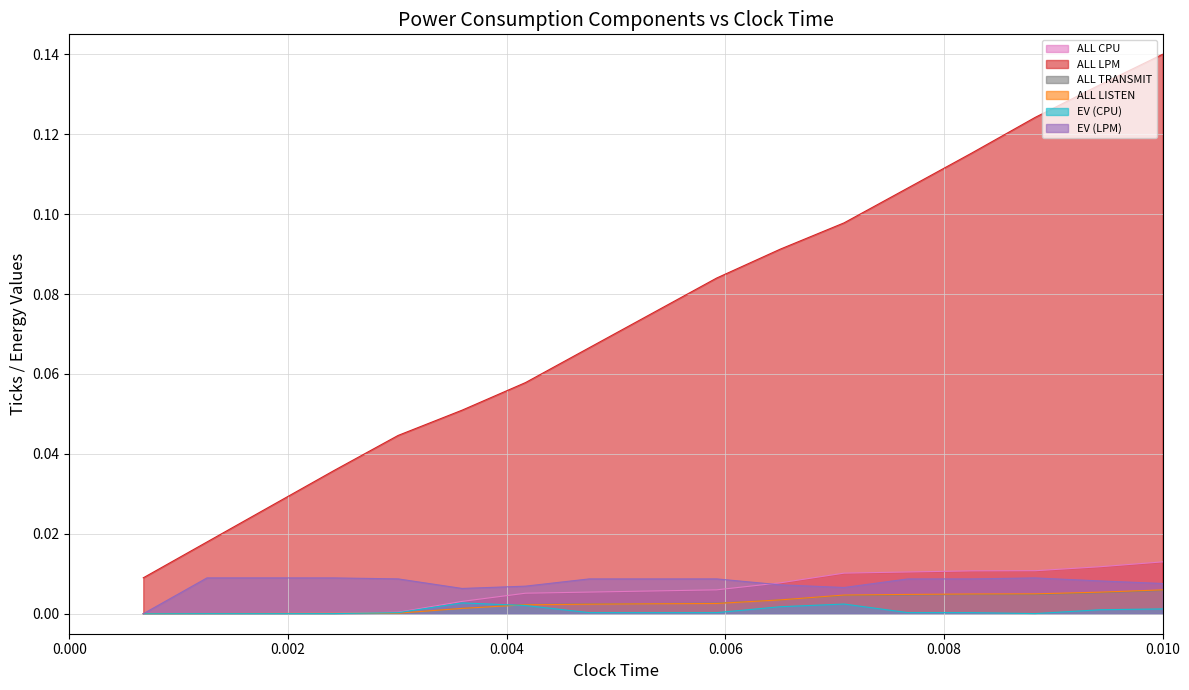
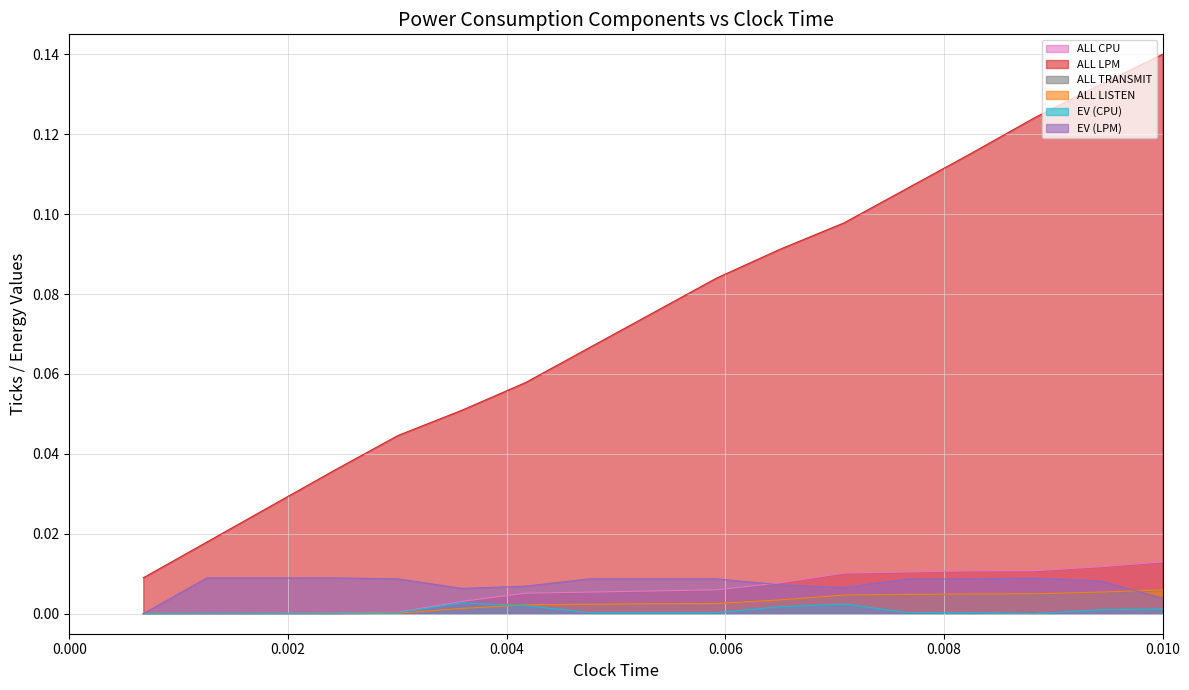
EV (LPM), 0.010: 0.008 -> 0.004
